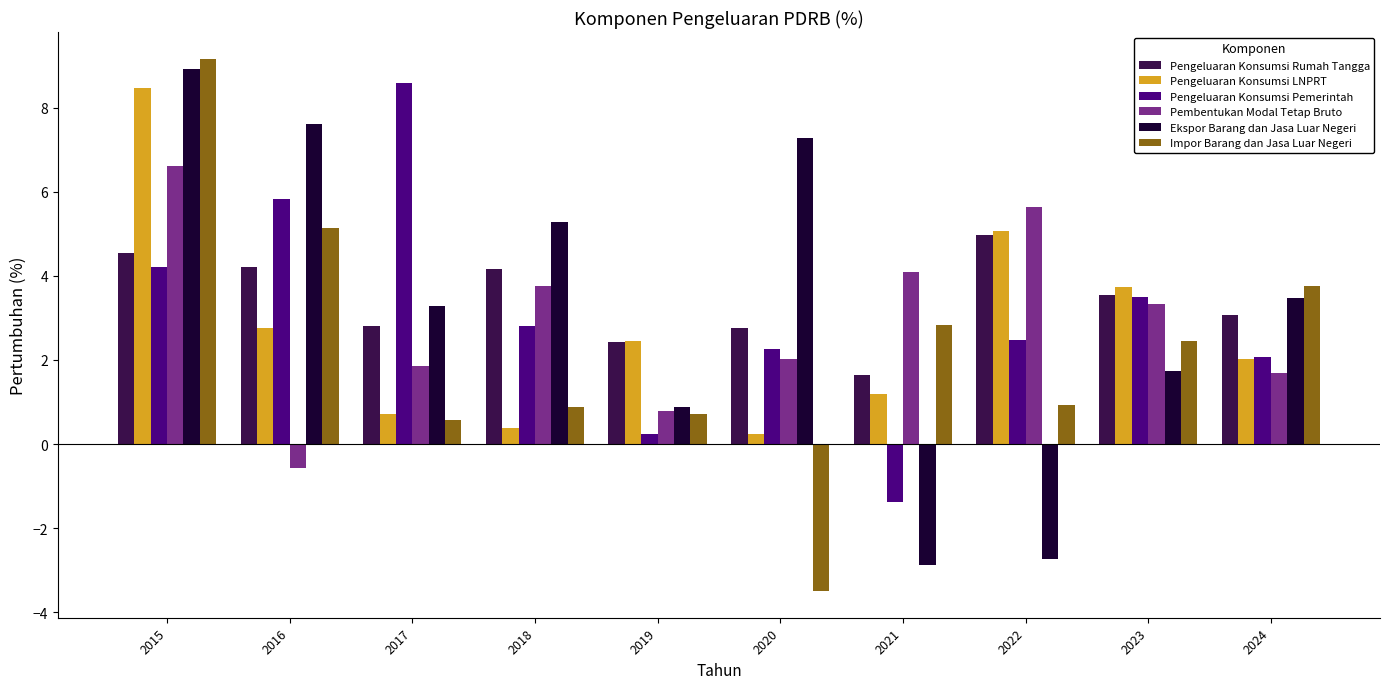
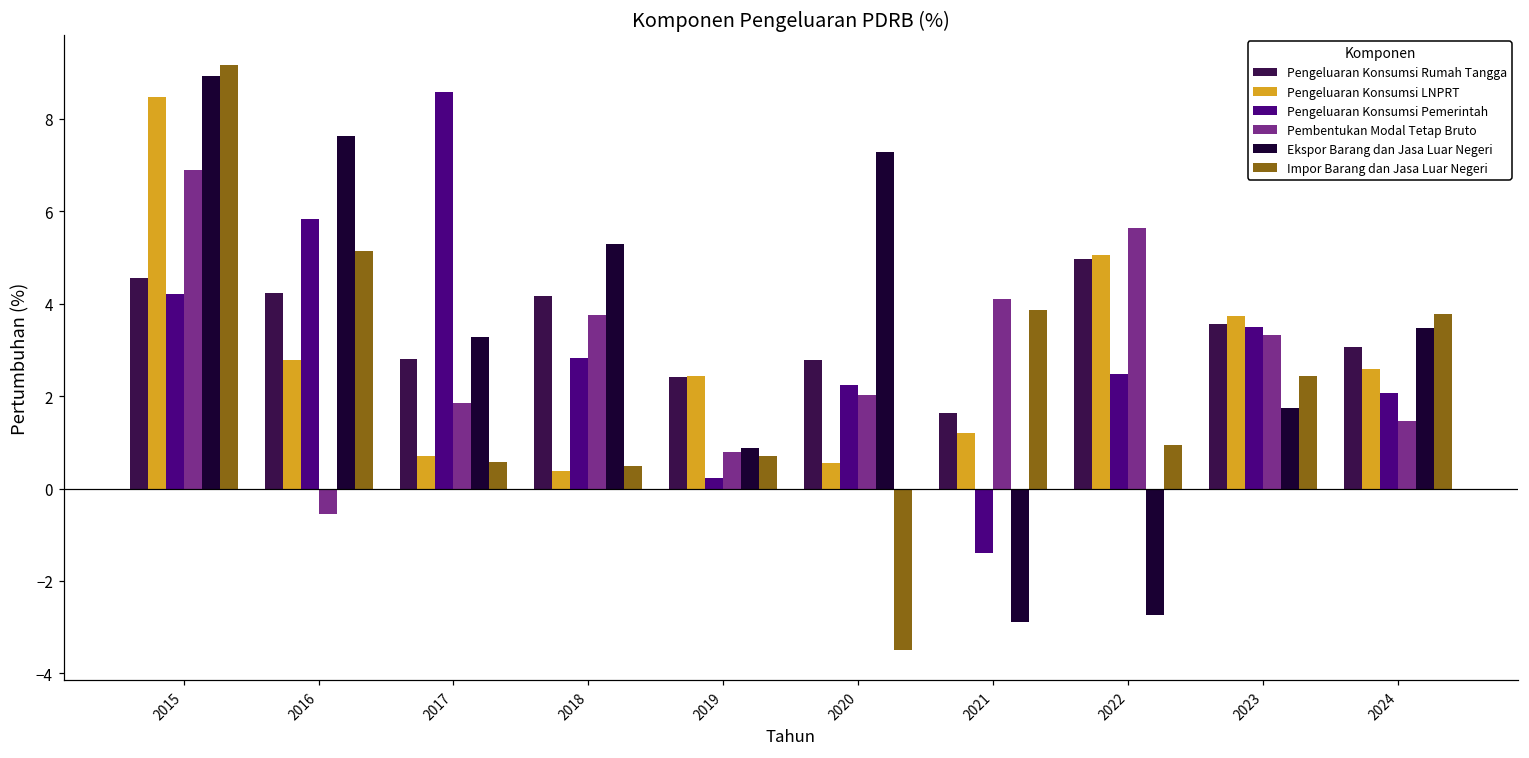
Pembentukan Modal Tetap Bruto, 2015: 6.6 -> 6.9
Impor Barang dan Jasa Luar Negeri, 2018: 0.9 -> 0.5
Pengeluaran Konsumsi LNPRT, 2020: 0.2 -> 0.6
Impor Barang dan Jasa Luar Negeri, 2021: 2.8 -> 3.9
Pengeluaran Konsumsi LNPRT, 2024: 2.0 -> 2.6
Pembentukan Modal Tetap Bruto, 2024: 1.7 -> 1.5
